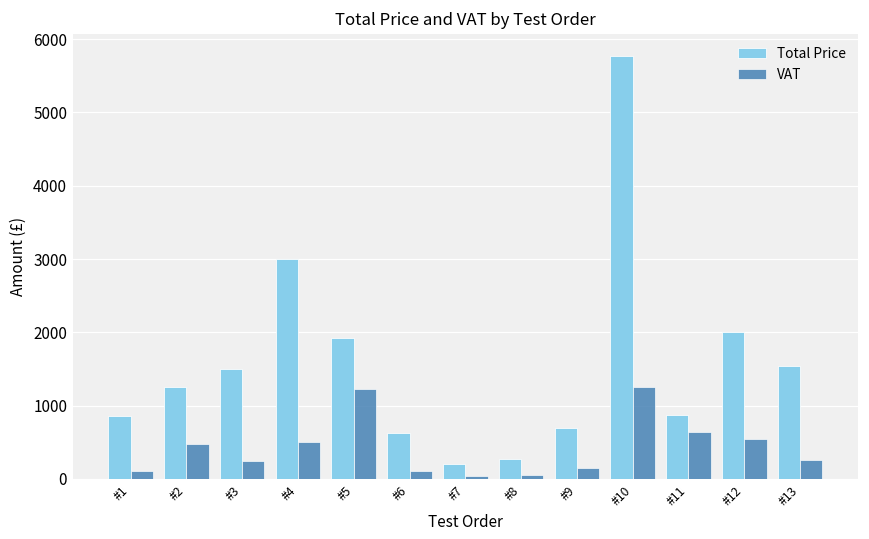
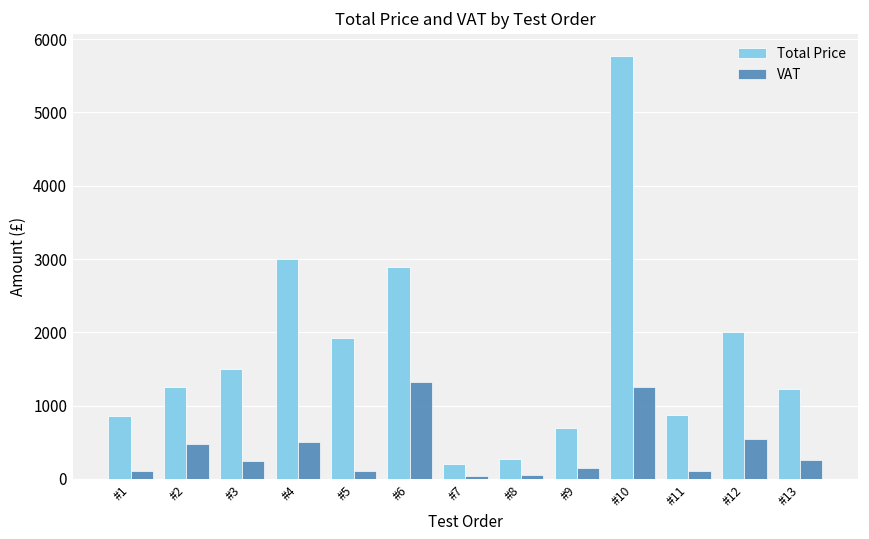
VAT, #5: 1200 -> 100
Total Price, #6: 600 -> 2900
VAT, #6: 100 -> 1300
VAT, #11: 600 -> 100
Total Price, #13: 1500 -> 1200
